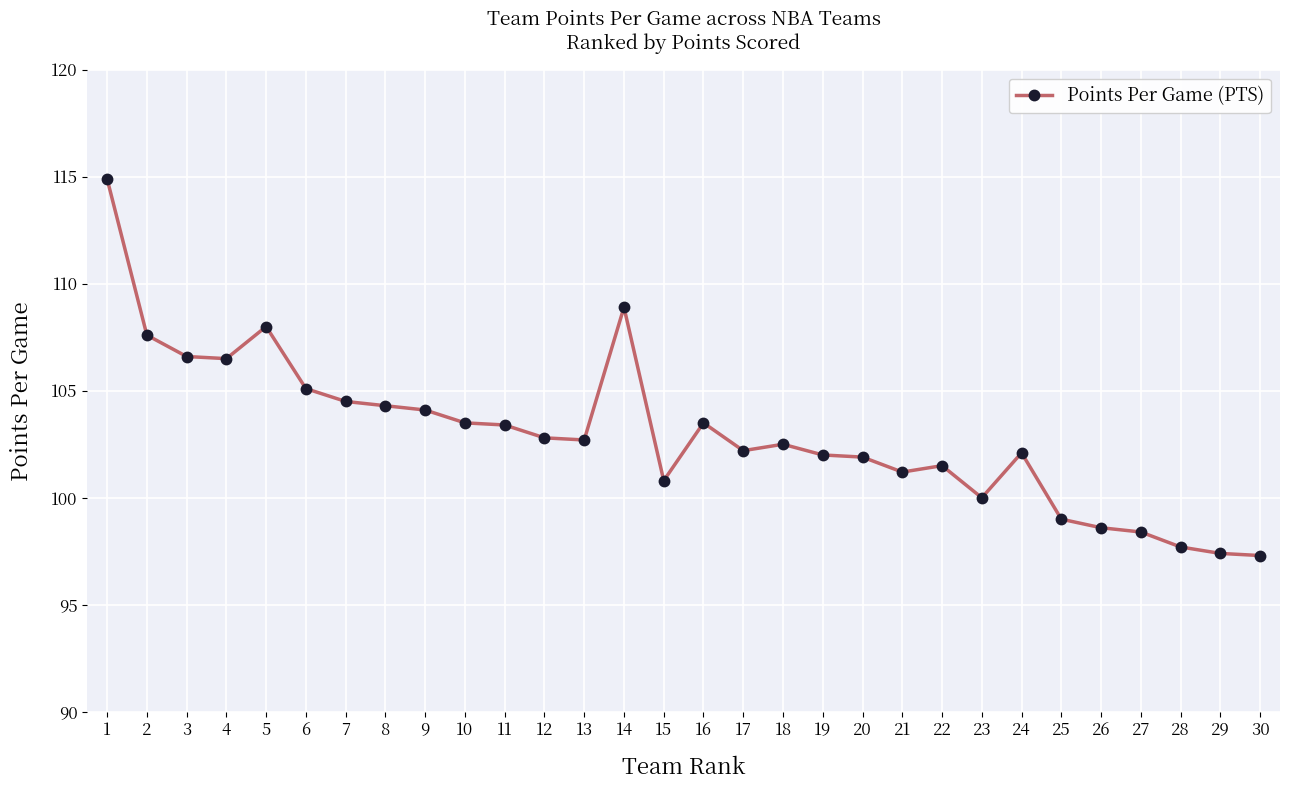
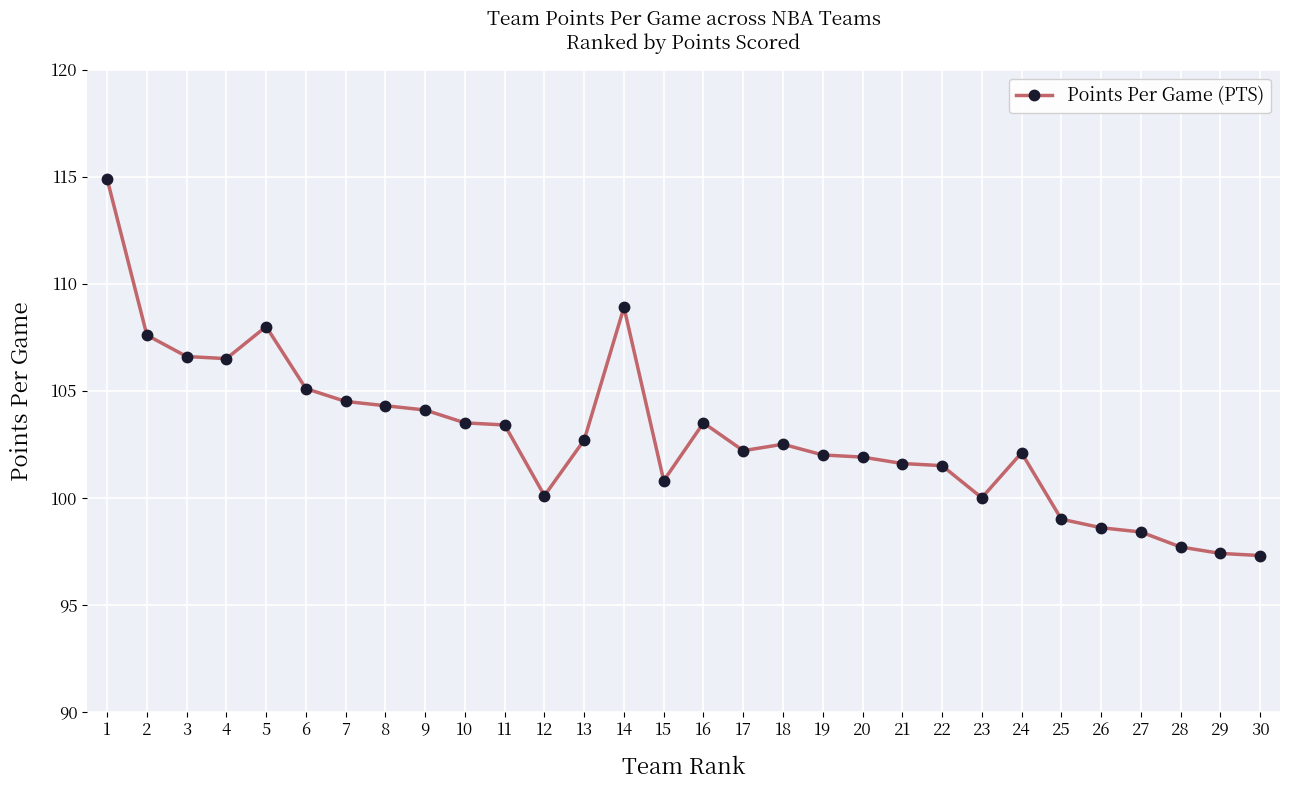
12: 102.8 -> 100.1
21: 101.2 -> 101.6
